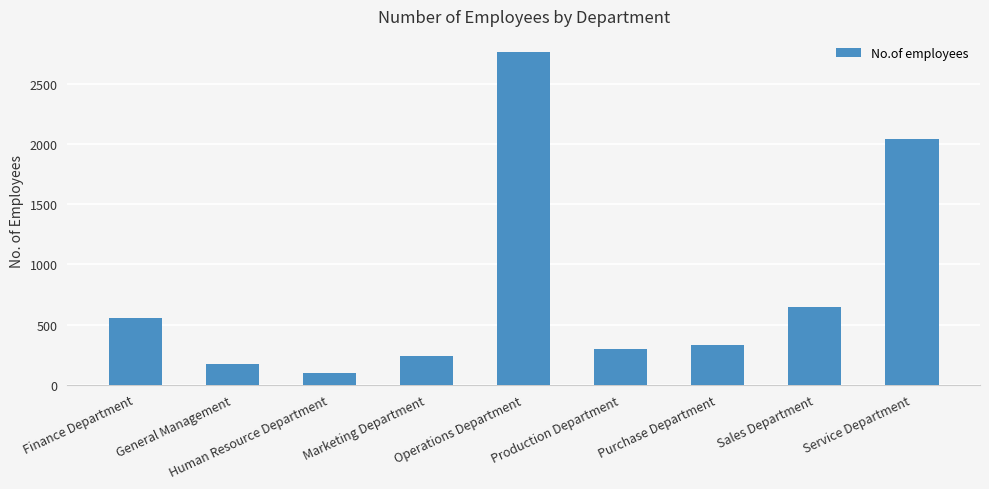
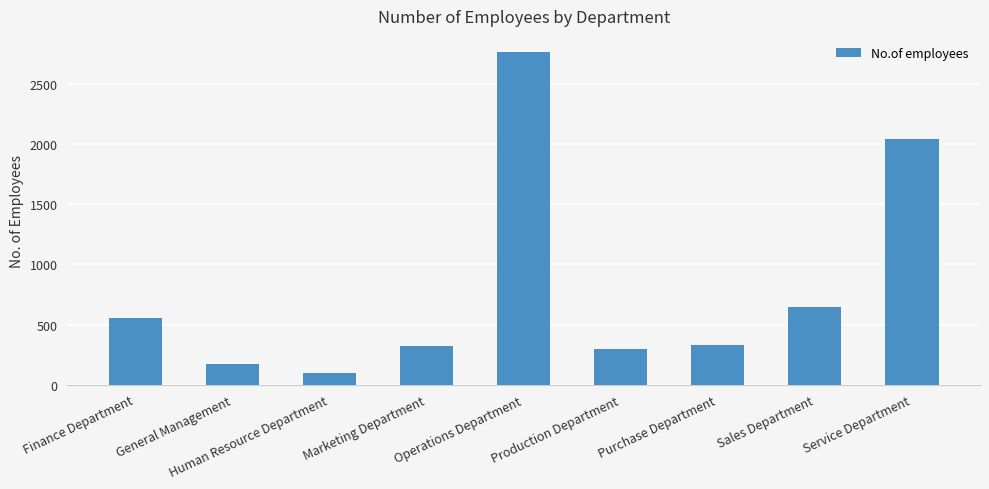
Marketing Department: 240 -> 320
